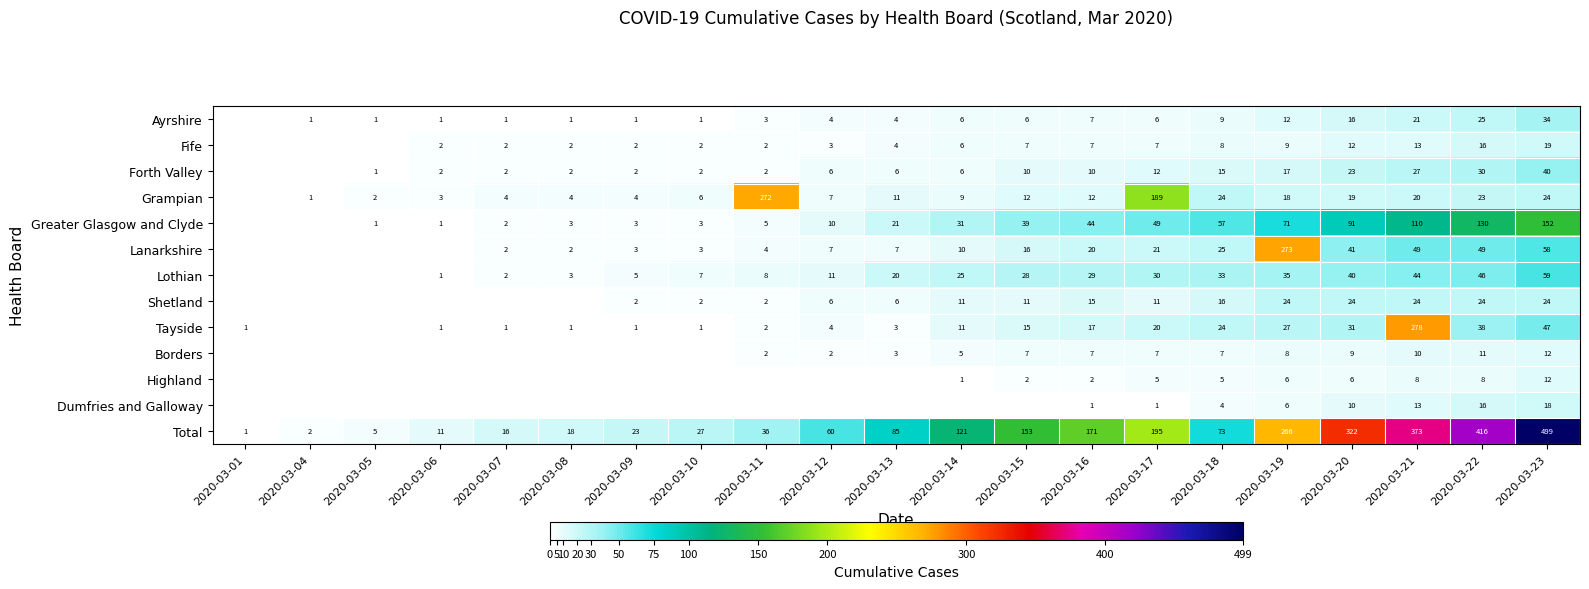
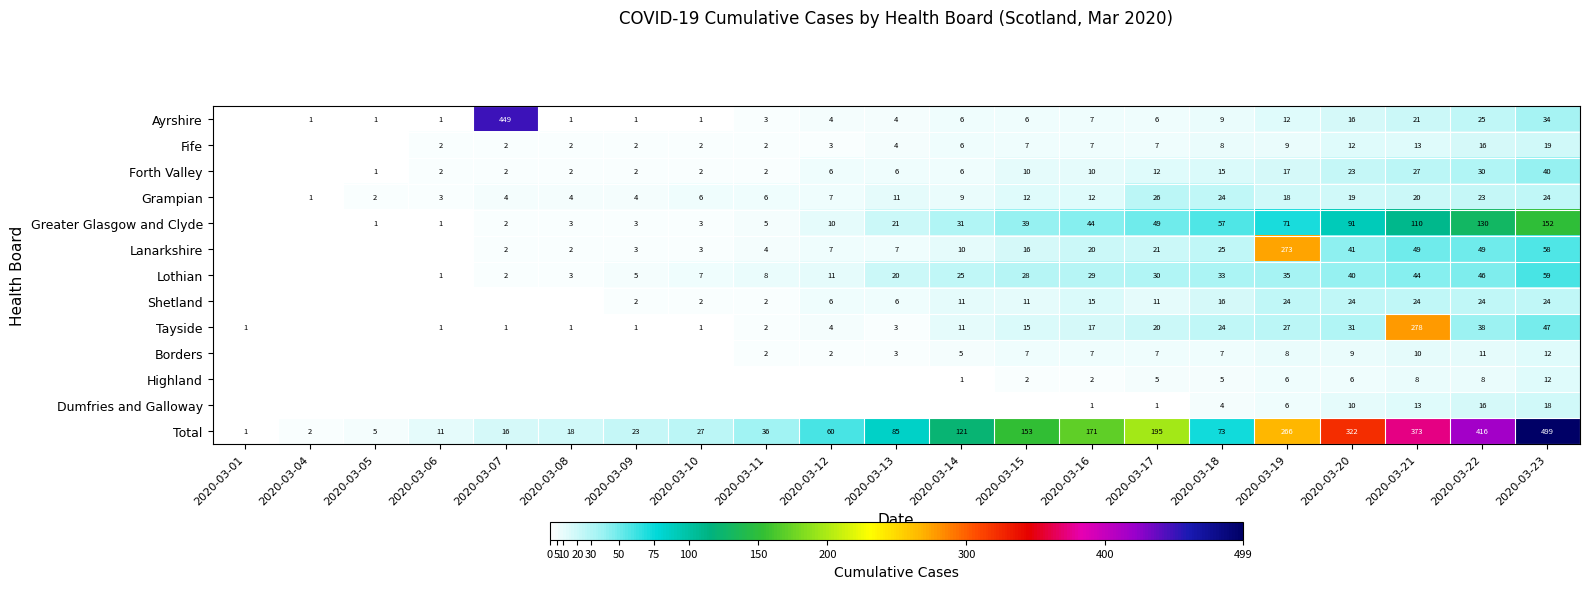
Ayrshire, 2020-03-07: 1 -> 449
Grampian, 2020-03-11: 272 -> 6
Grampian, 2020-03-17: 189 -> 26
